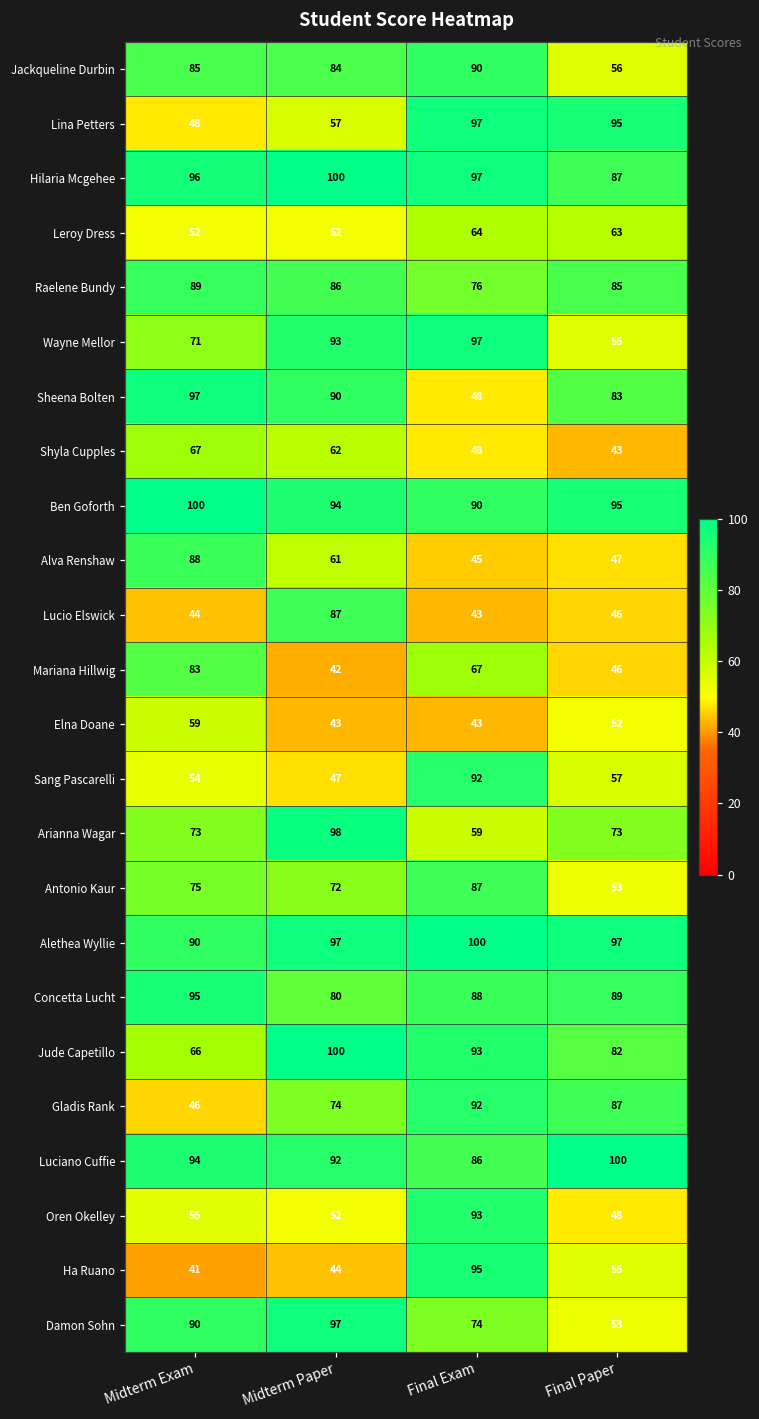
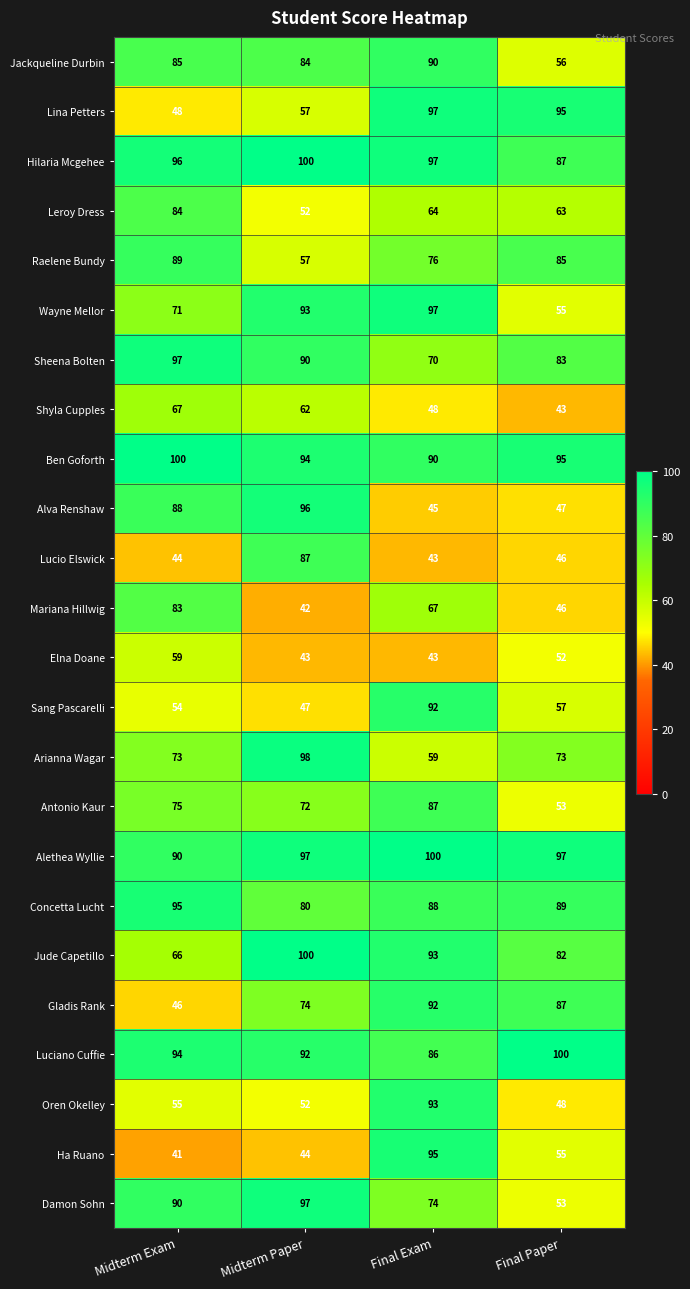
Leroy Dress, Midterm Exam: 52 -> 84
Raelene Bundy, Midterm Paper: 86 -> 57
Sheena Bolten, Final Exam: 48 -> 70
Alva Renshaw, Midterm Paper: 61 -> 96
